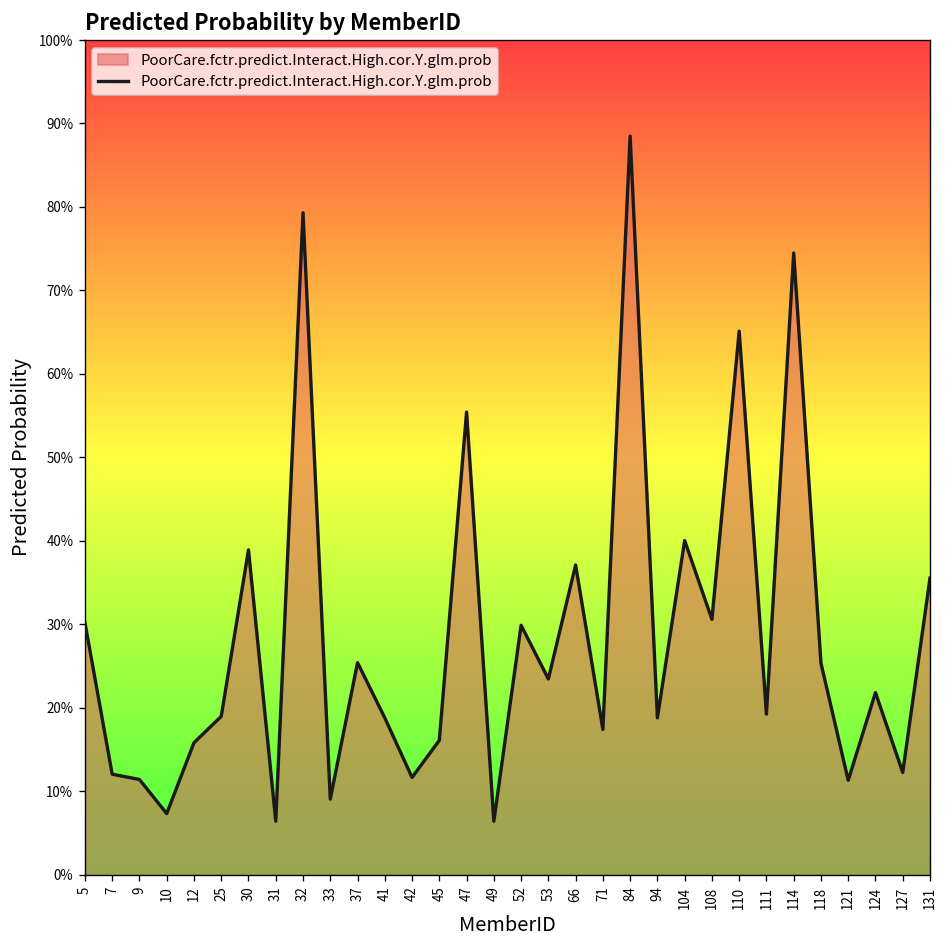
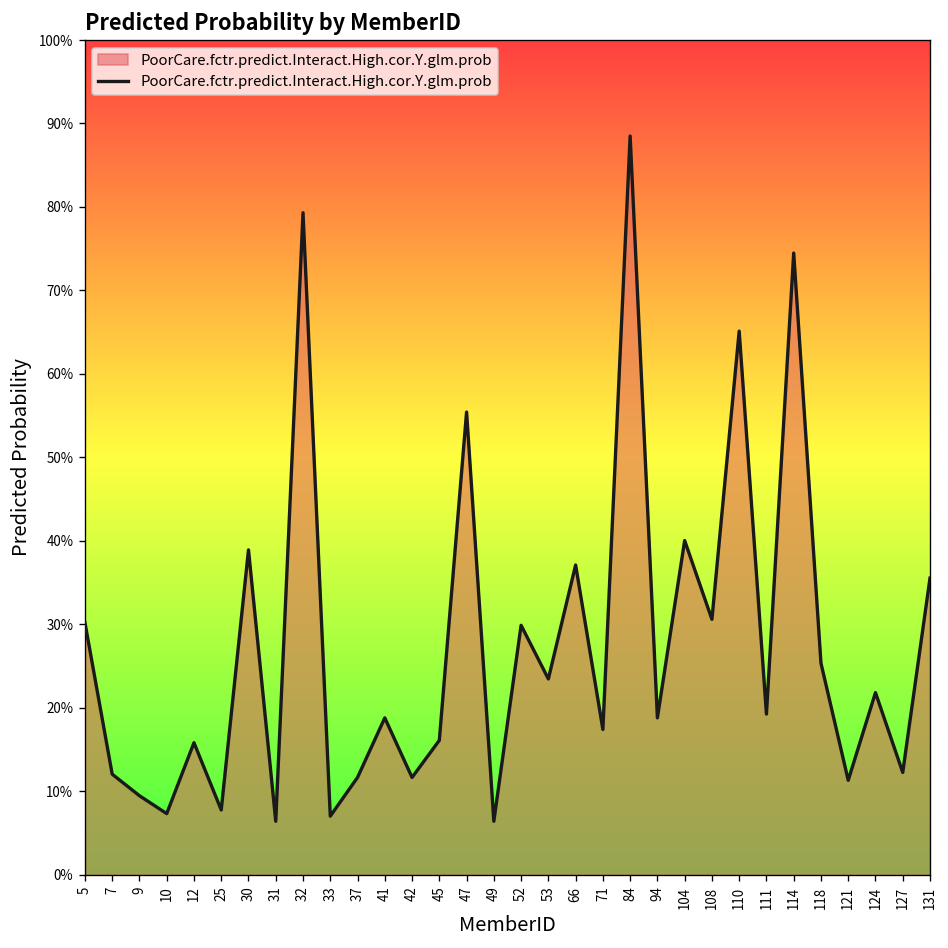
9: 11% -> 9%
25: 19% -> 8%
33: 9% -> 7%
37: 25% -> 12%
